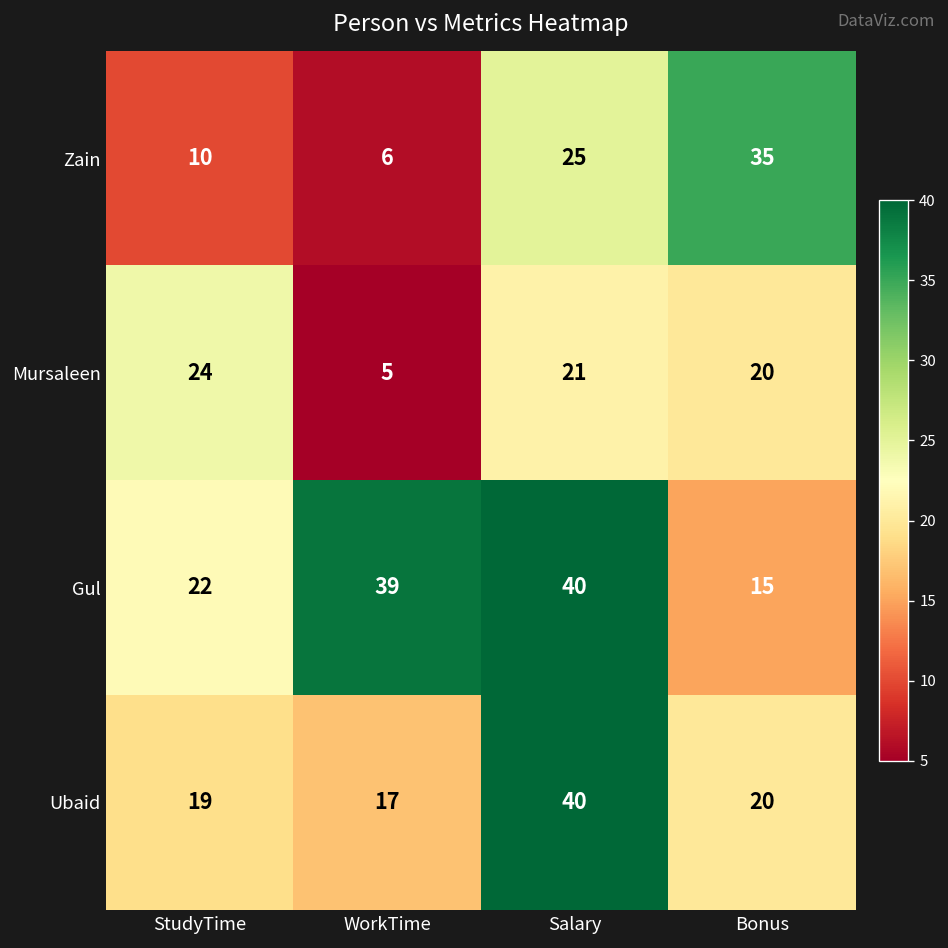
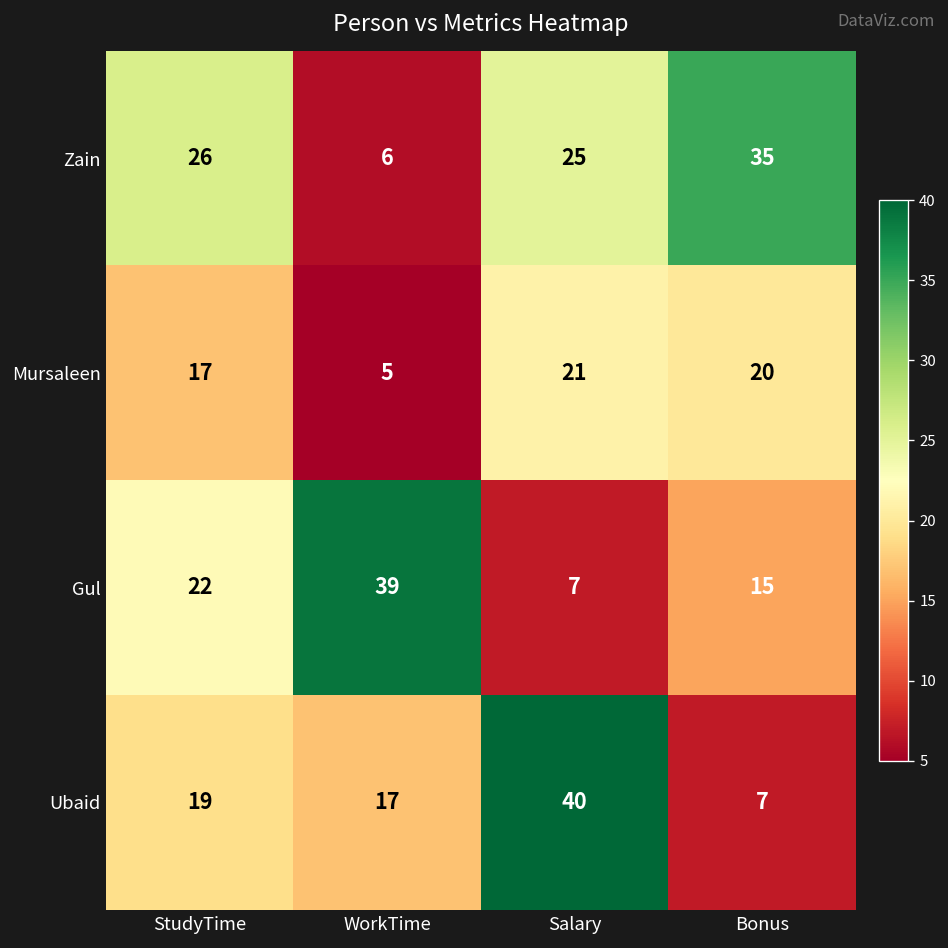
Zain, StudyTime: 10 -> 26
Mursaleen, StudyTime: 24 -> 17
Gul, Salary: 40 -> 7
Ubaid, Bonus: 20 -> 7
